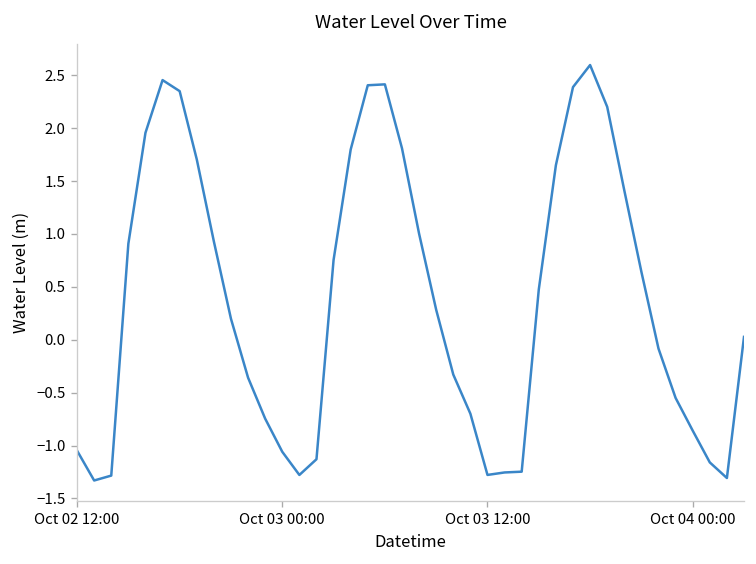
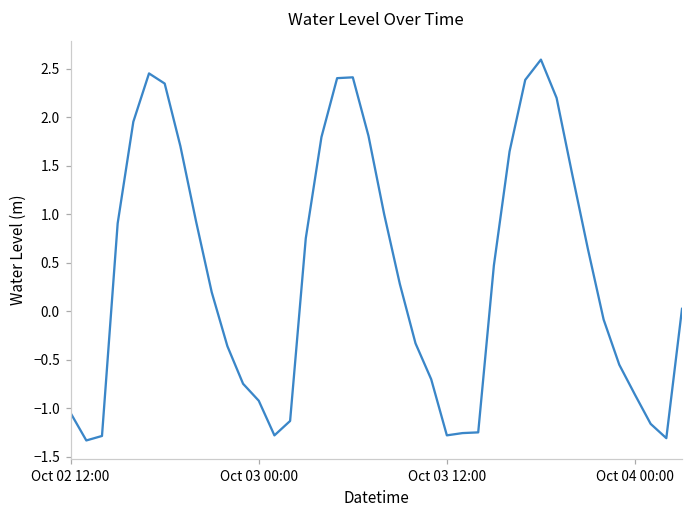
Oct 03 00:00: -1.1 -> -0.9
